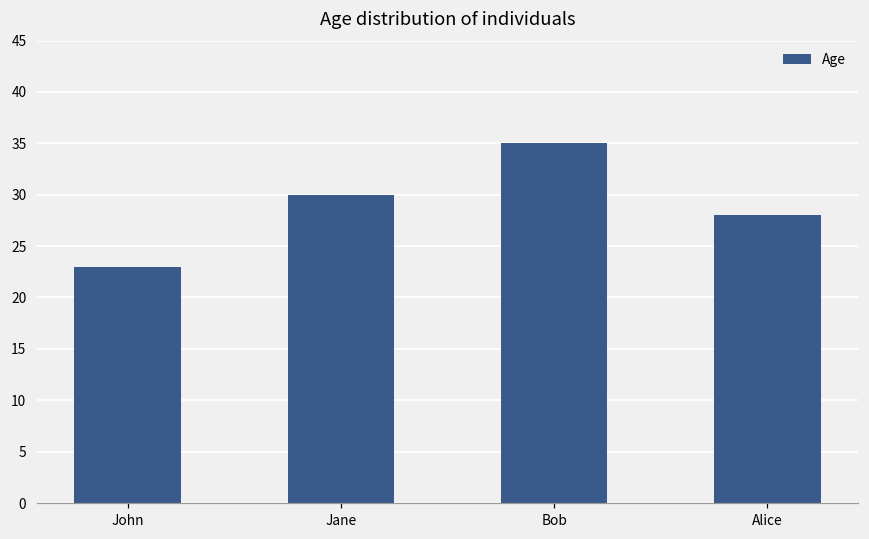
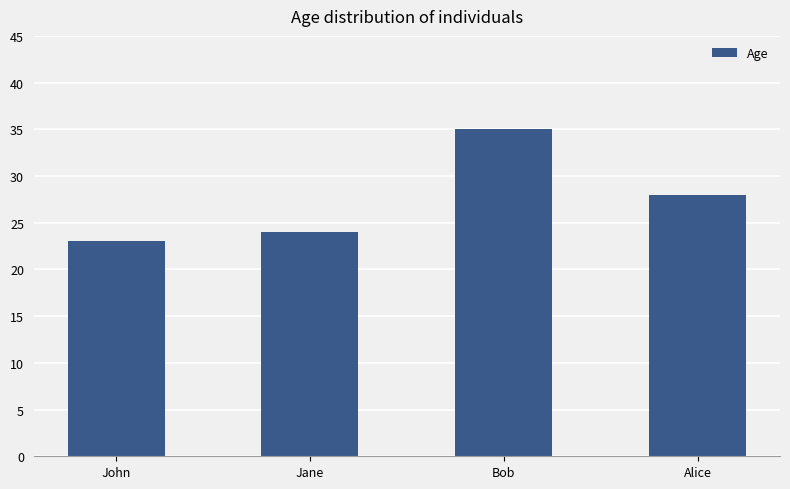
Jane: 30 -> 24
